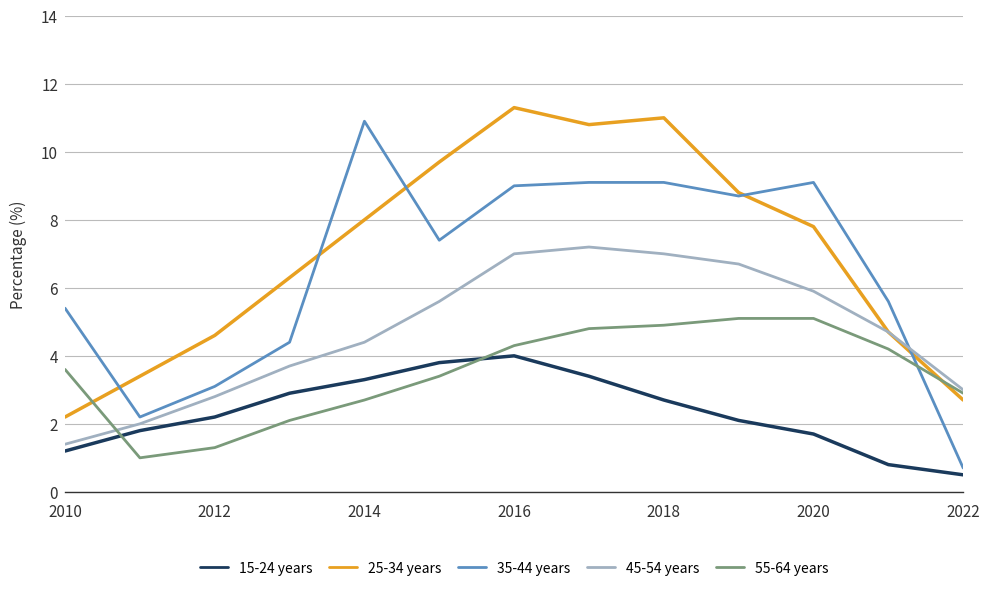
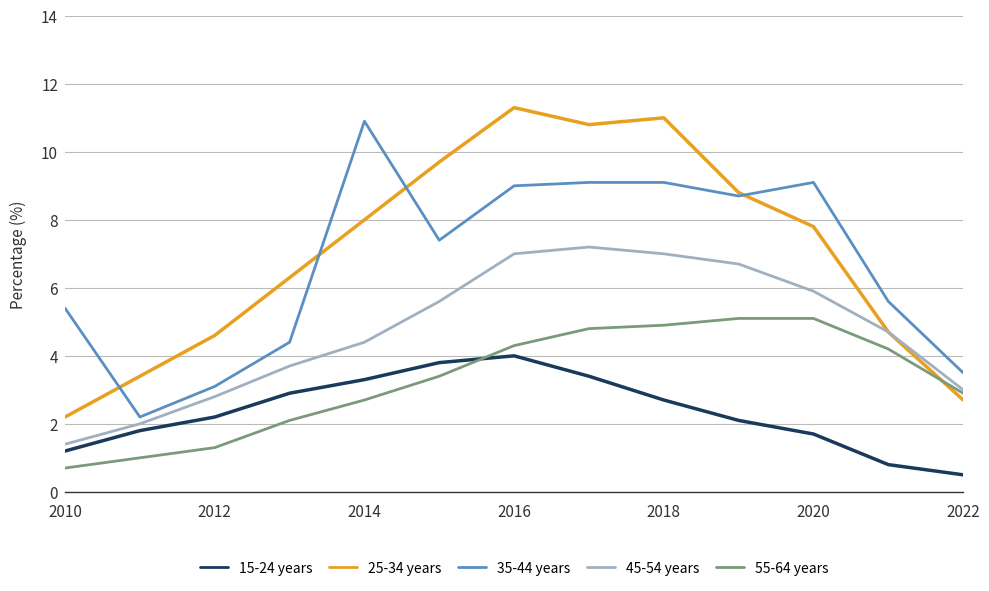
55-64 years, 2010: 3.6 -> 0.7
35-44 years, 2022: 0.7 -> 3.5
